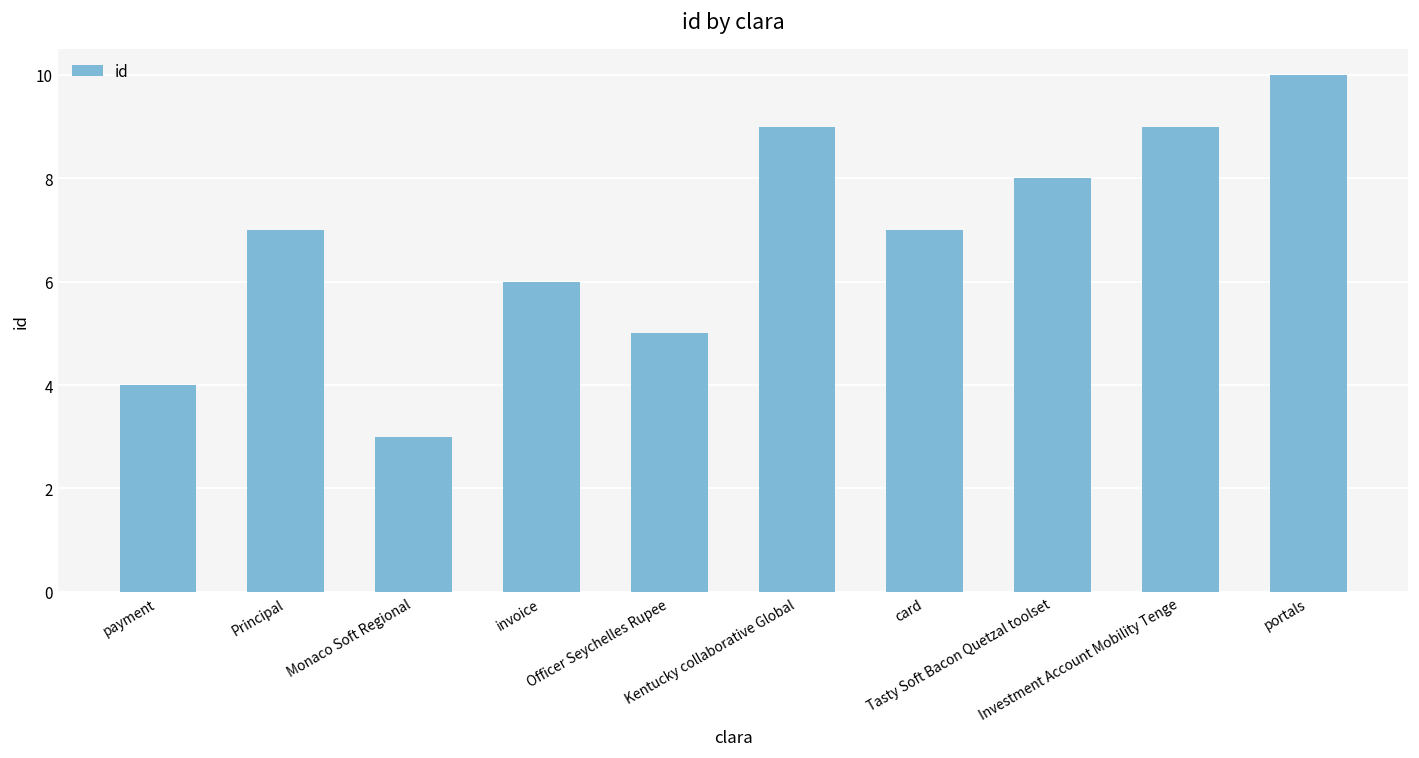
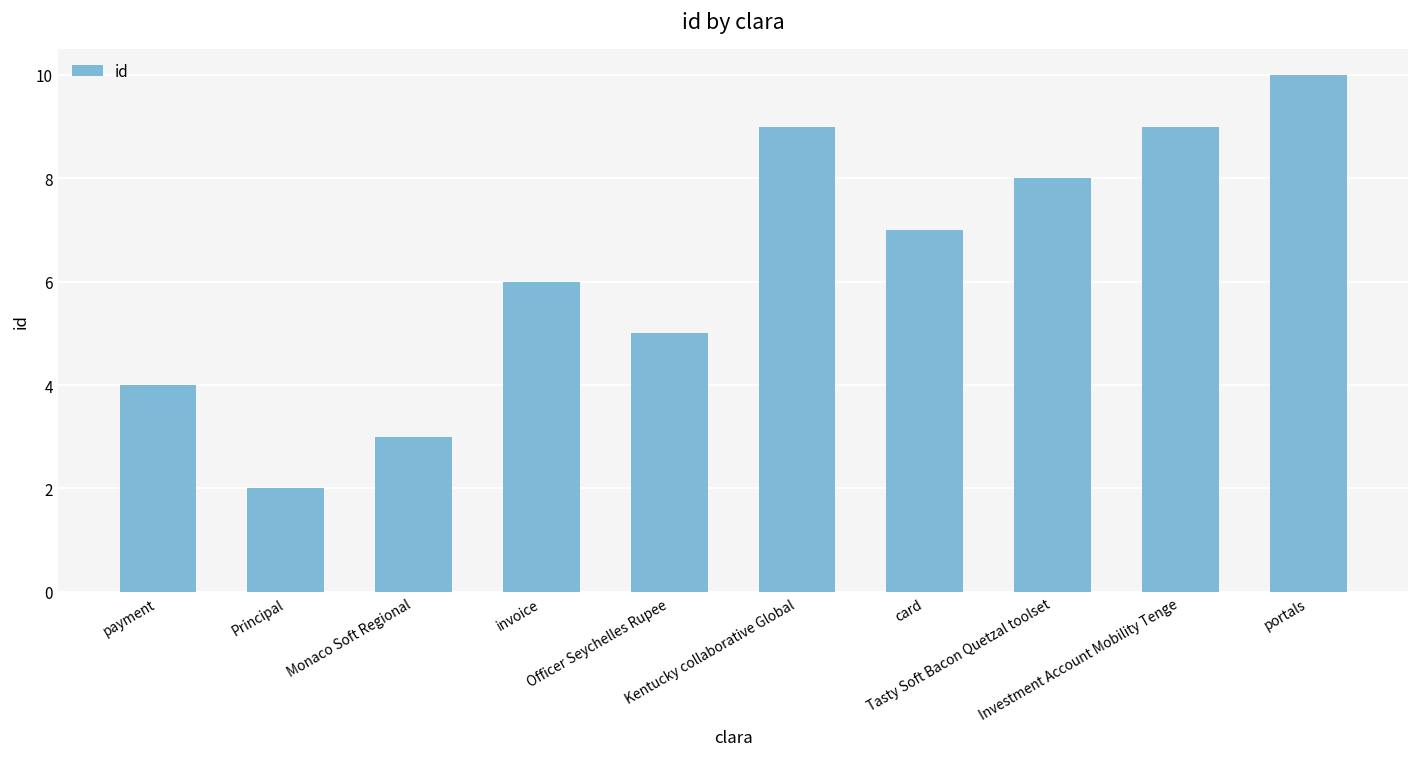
Principal: 7 -> 2
